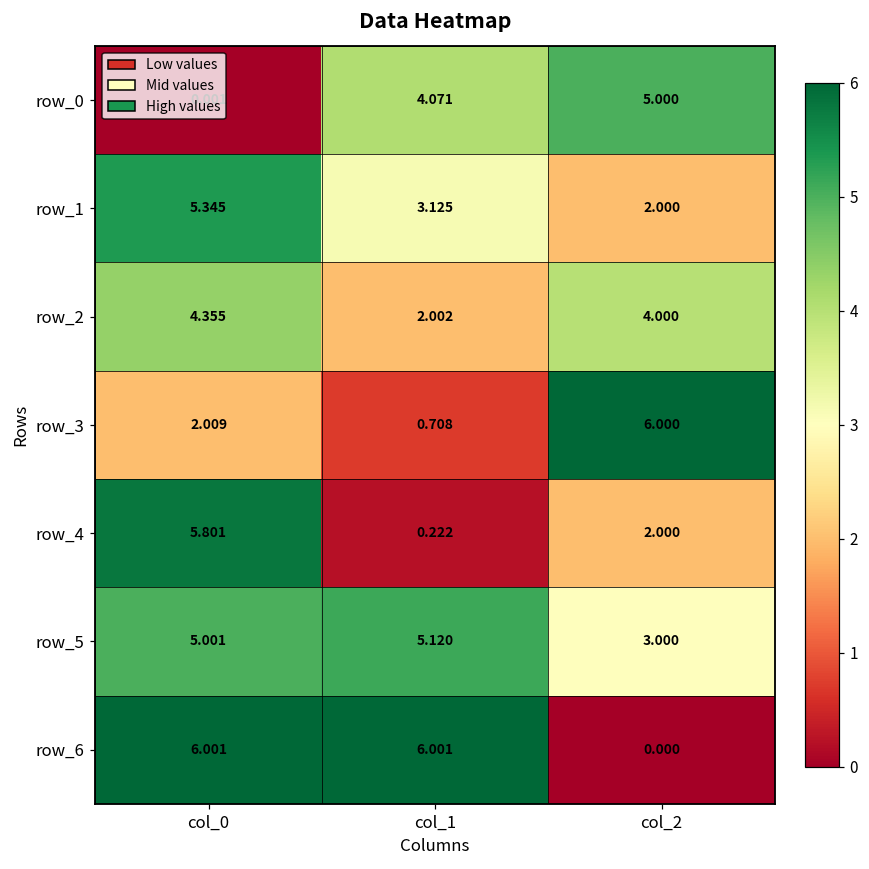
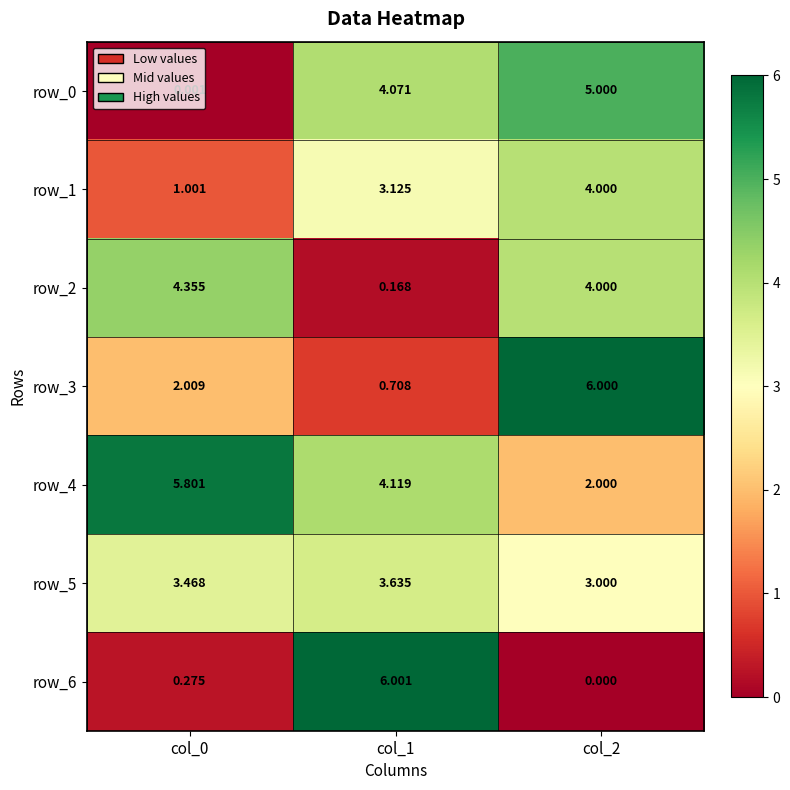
row_1, col_0: 5.345 -> 1.001
row_1, col_2: 2.000 -> 4.000
row_2, col_1: 2.002 -> 0.168
row_4, col_1: 0.222 -> 4.119
row_5, col_0: 5.001 -> 3.468
row_5, col_1: 5.120 -> 3.635
row_6, col_0: 6.001 -> 0.275
